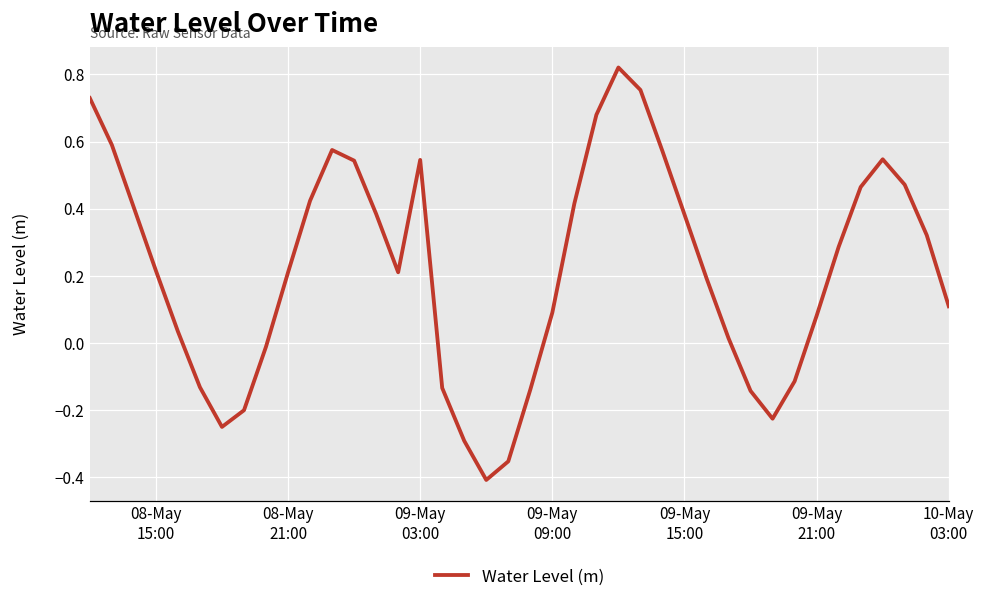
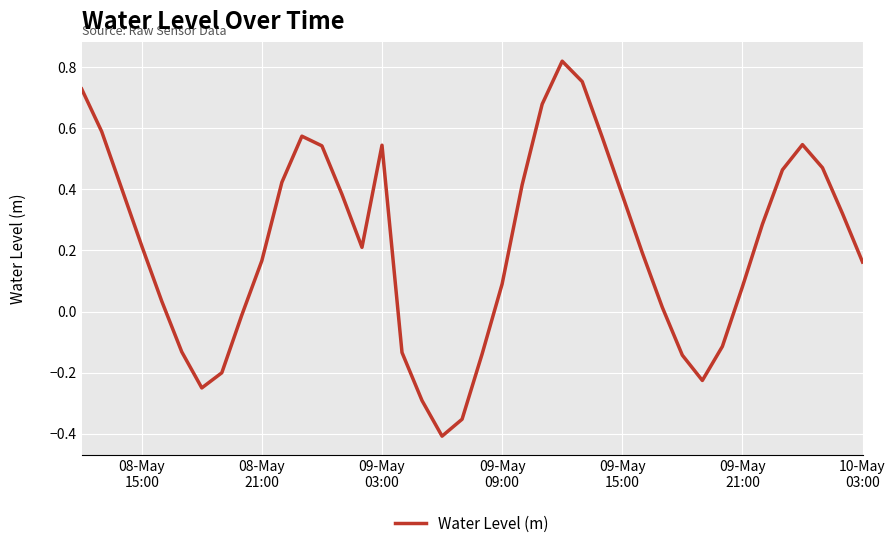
08-May 21:00: 0.21 -> 0.17
10-May 03:00: 0.11 -> 0.16
